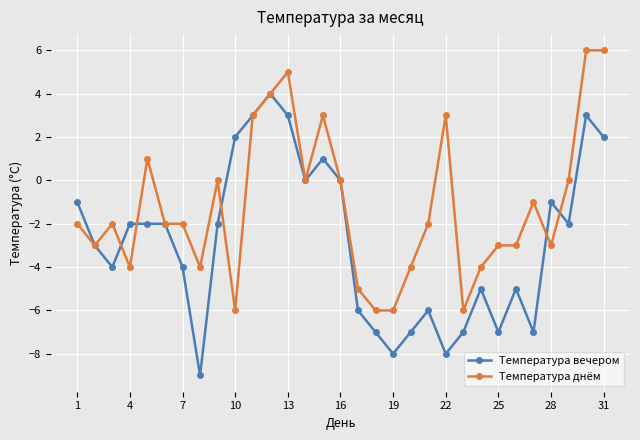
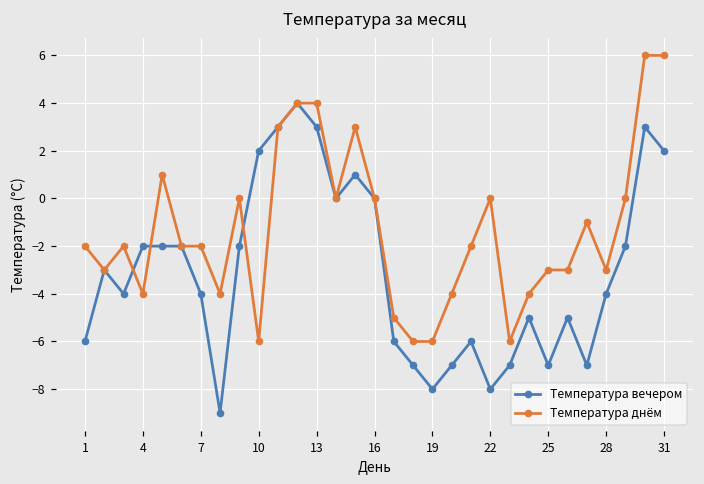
Температура вечером, 1: -1 -> -6
Температура днём, 13: 5 -> 4
Температура днём, 22: 3 -> 0
Температура вечером, 28: -1 -> -4
